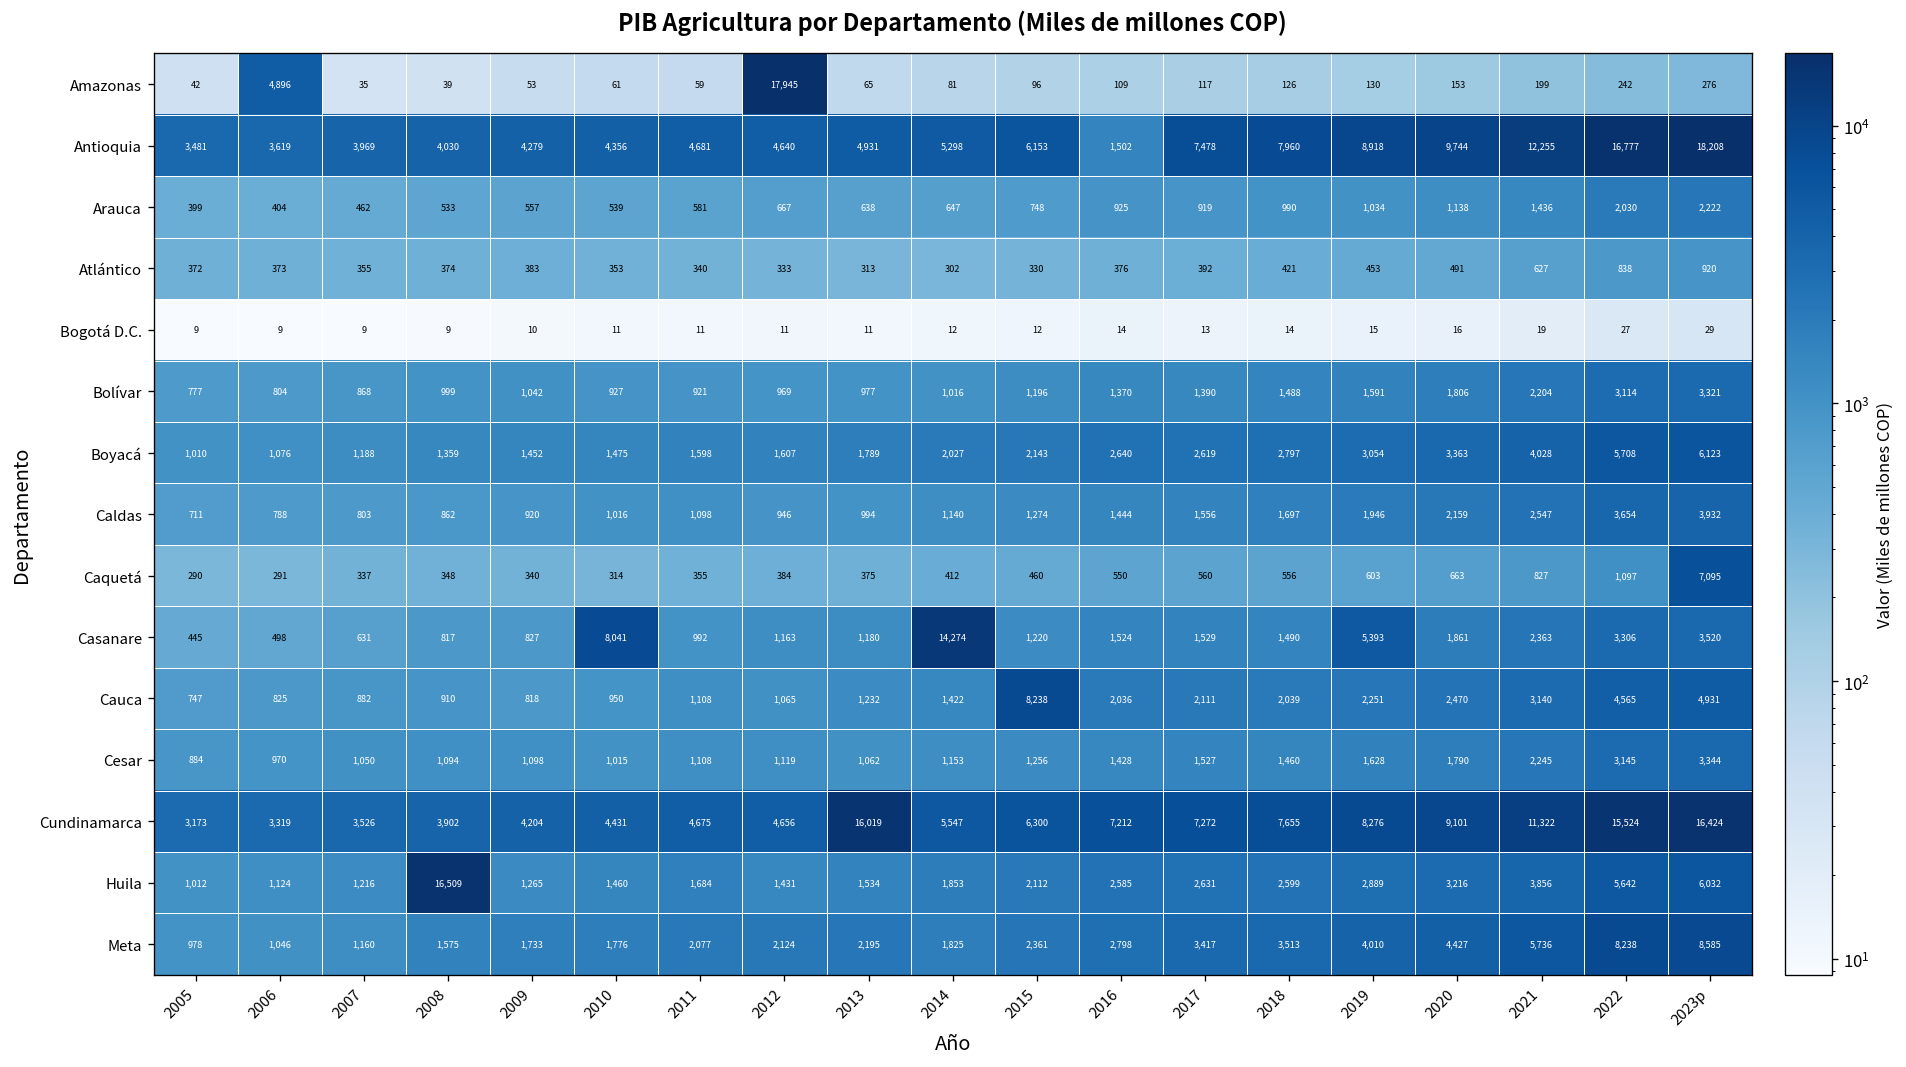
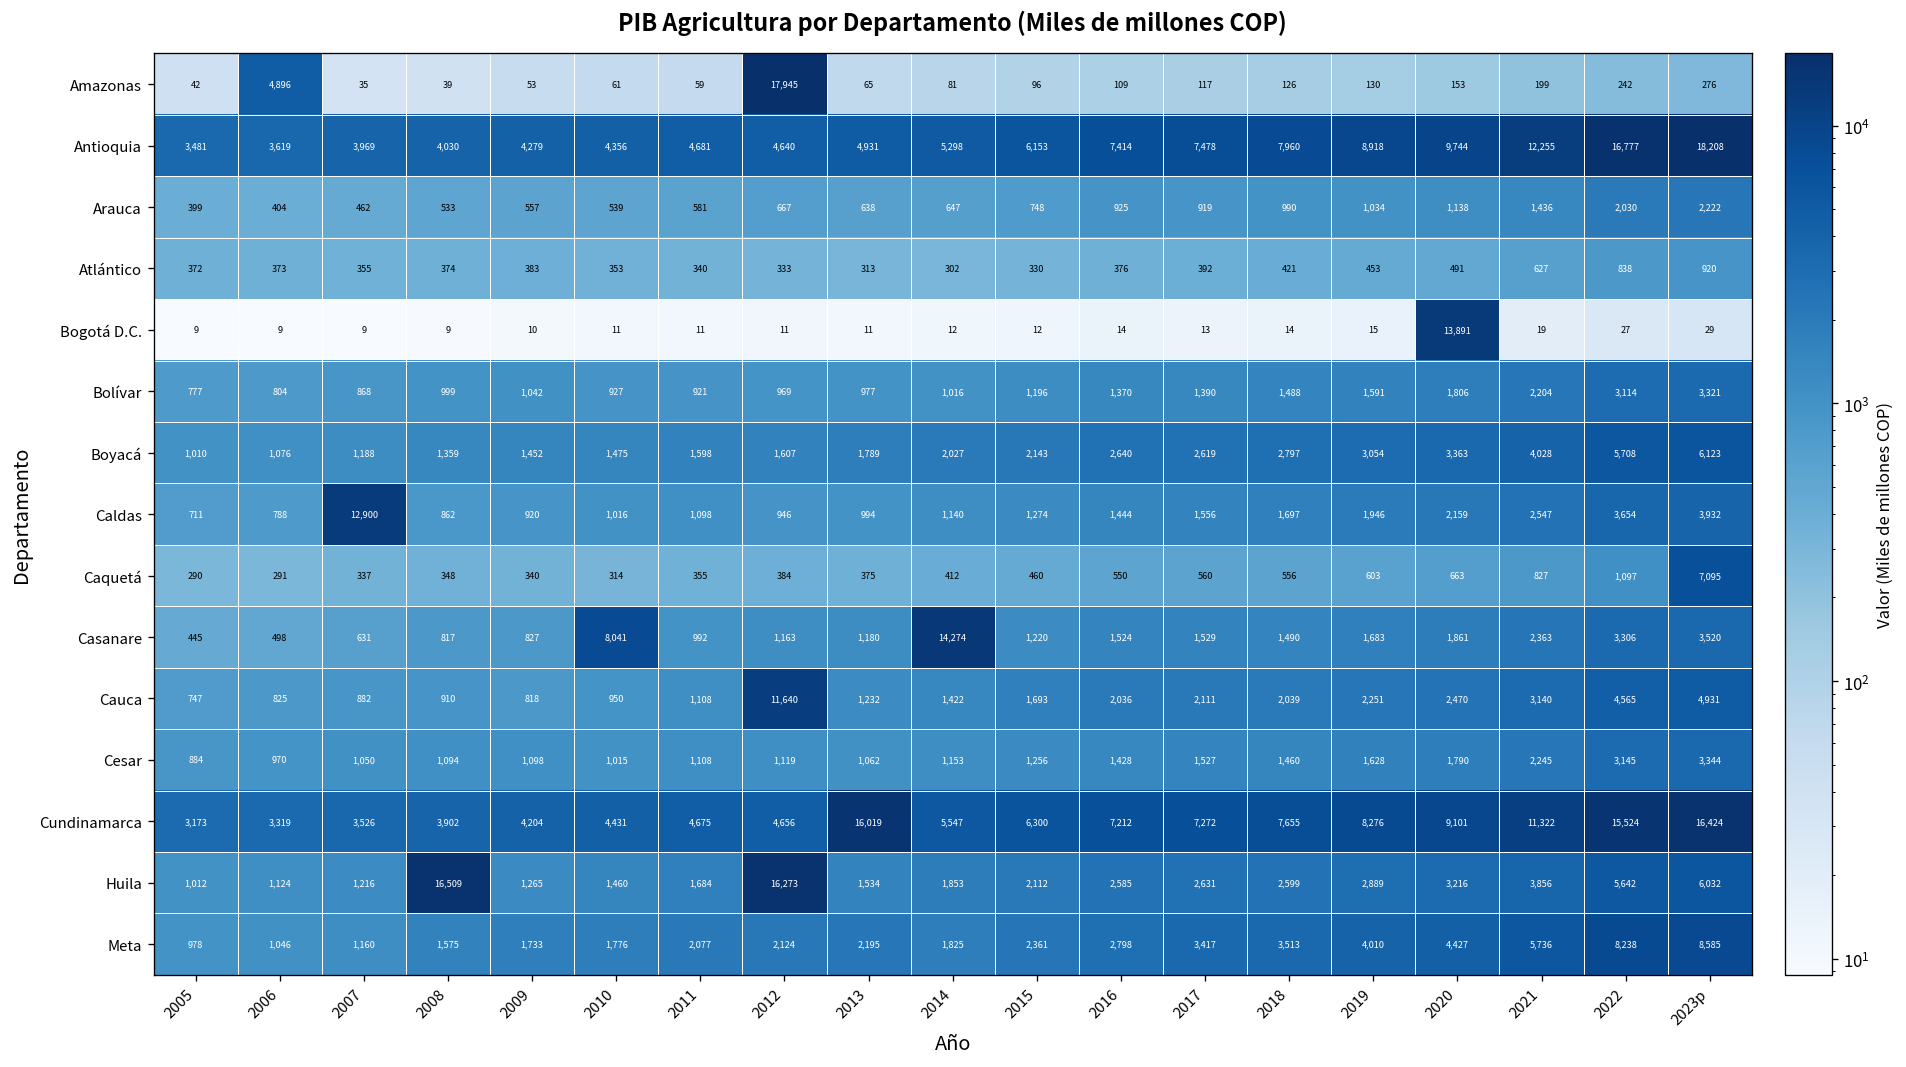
Antioquia, 2016: 1,502 -> 7,414
Bogotá D.C., 2020: 16 -> 13,891
Caldas, 2007: 803 -> 12,900
Casanare, 2019: 5,393 -> 1,683
Cauca, 2012: 1,065 -> 11,640
Cauca, 2015: 8,238 -> 1,693
Huila, 2012: 1,431 -> 16,273
